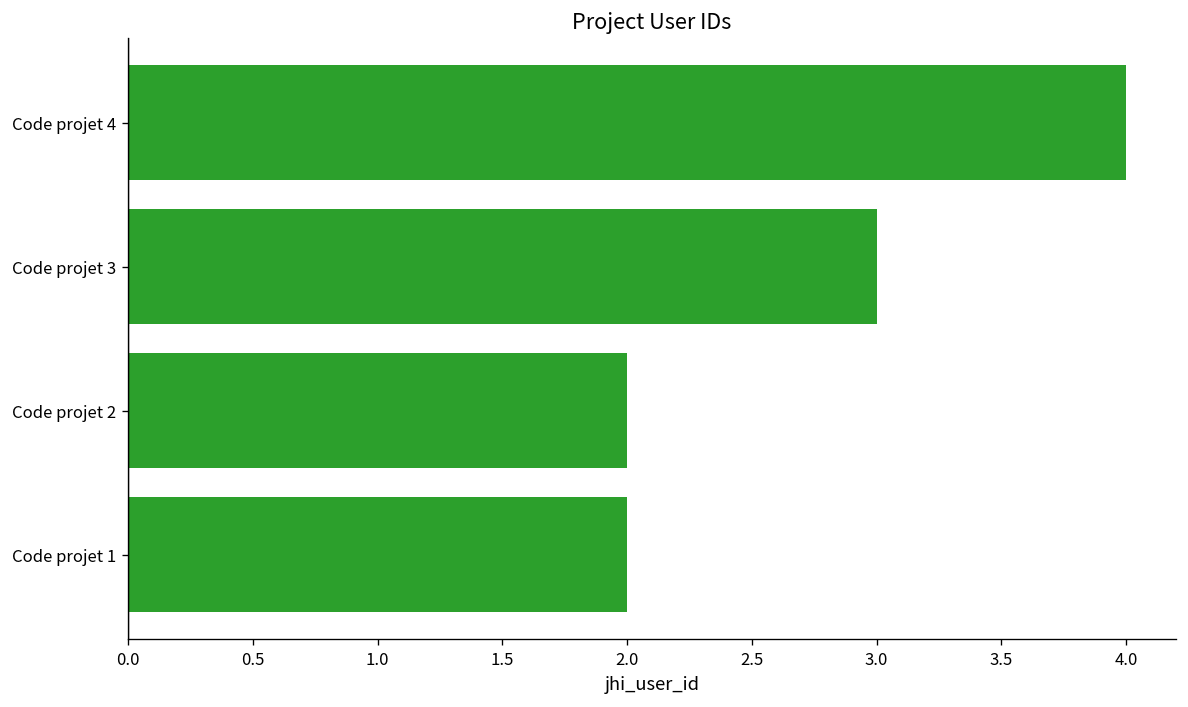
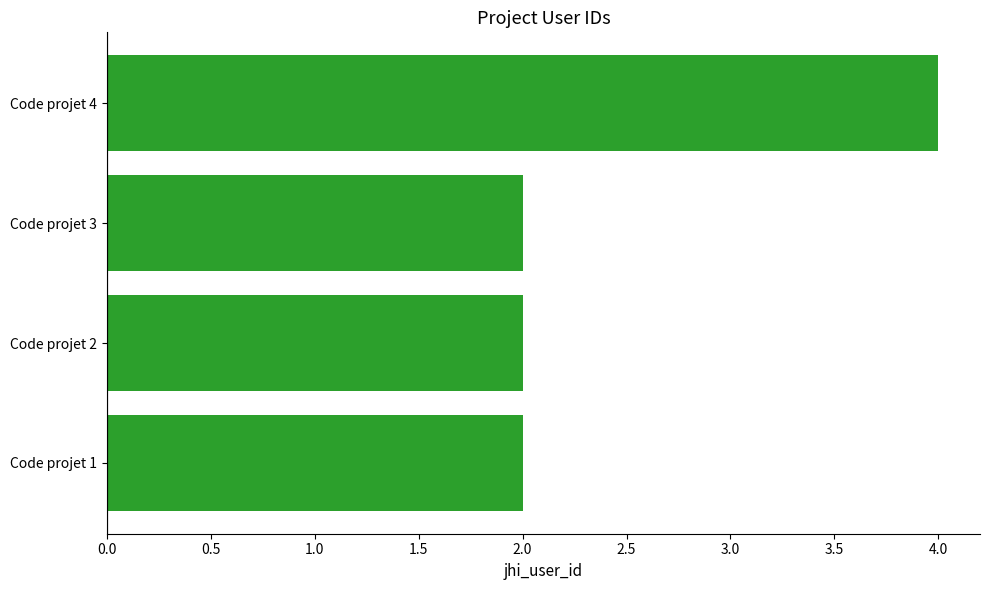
Code projet 3: 3 -> 2
